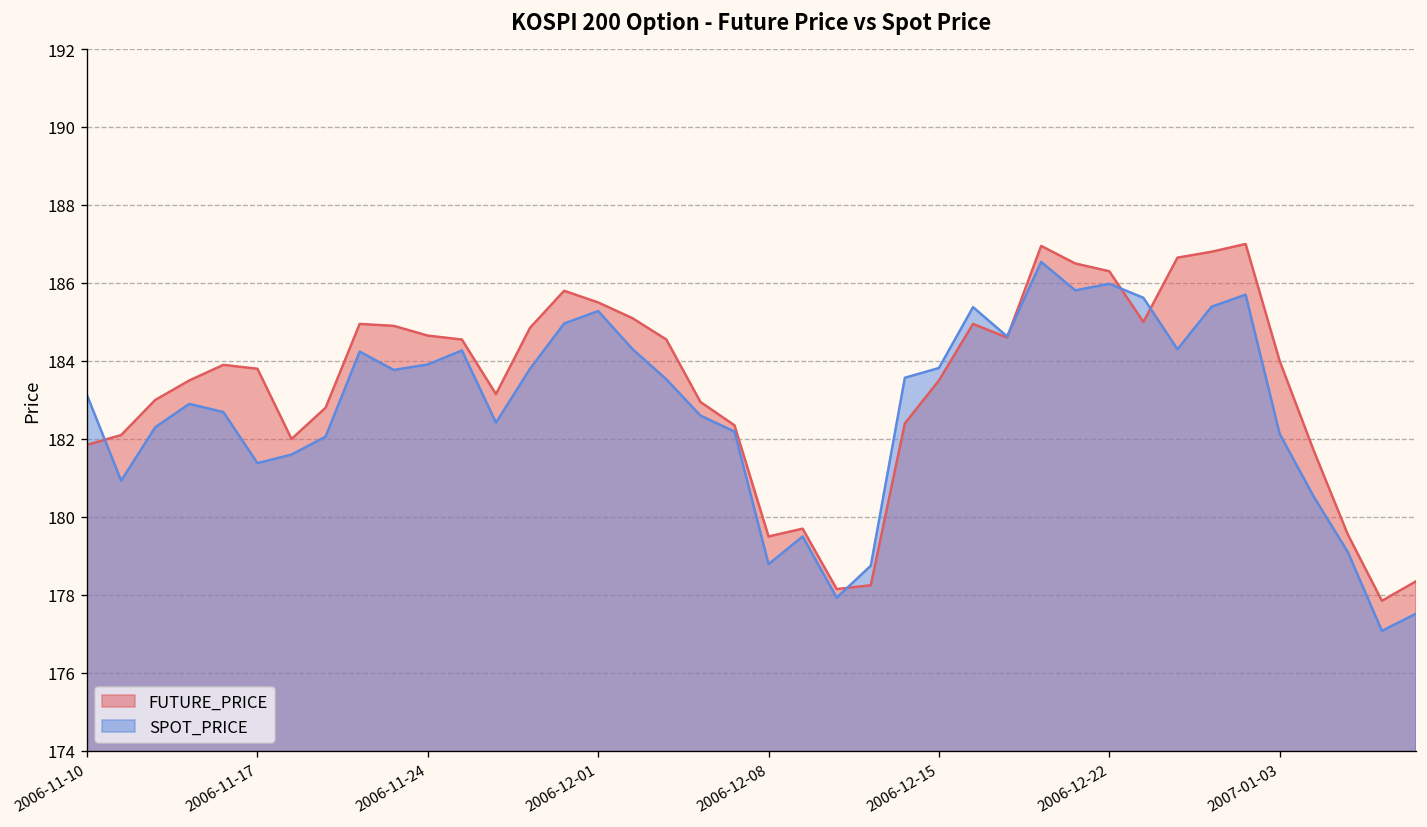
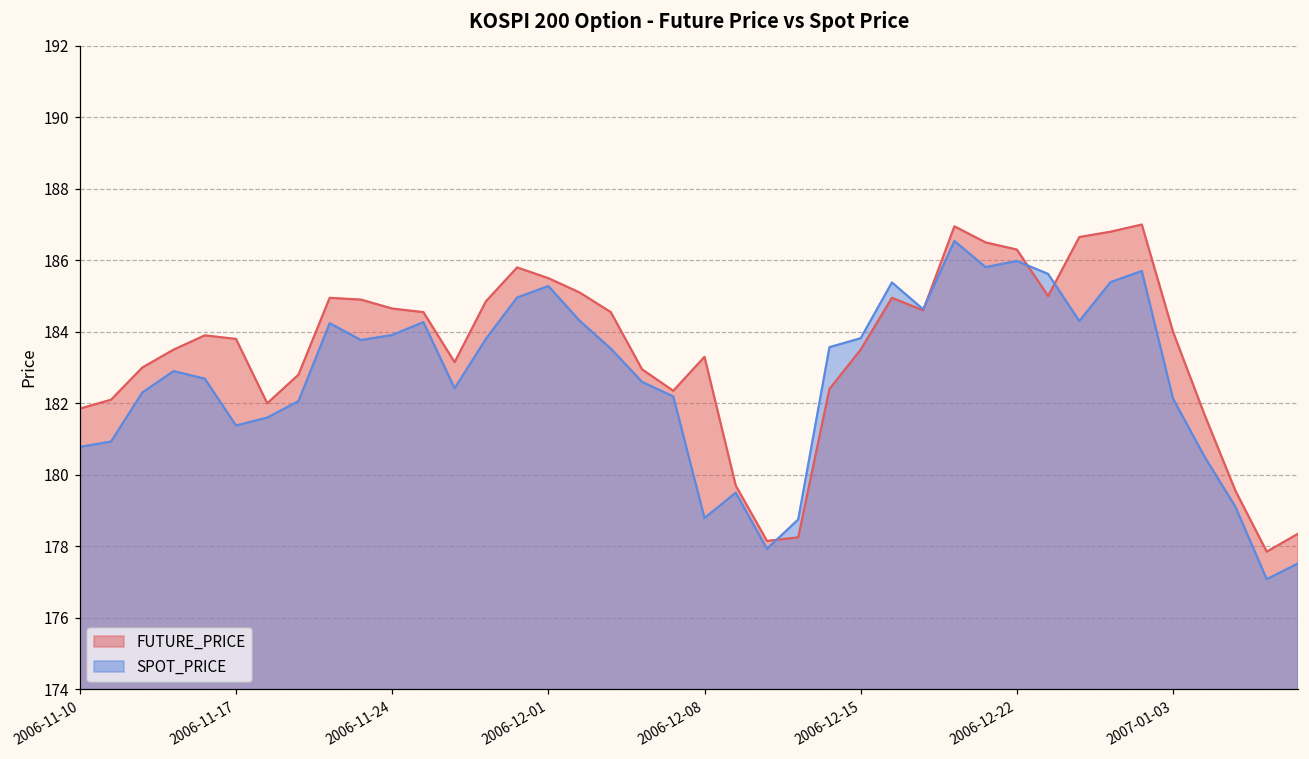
SPOT_PRICE, 2006-11-10: 183.1 -> 180.8
FUTURE_PRICE, 2006-12-08: 179.5 -> 183.3
